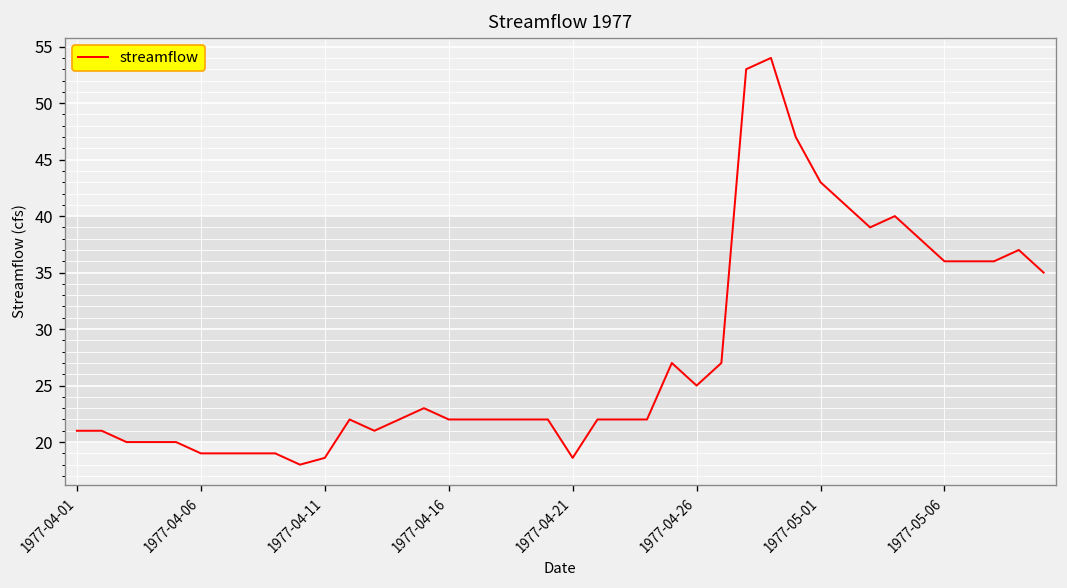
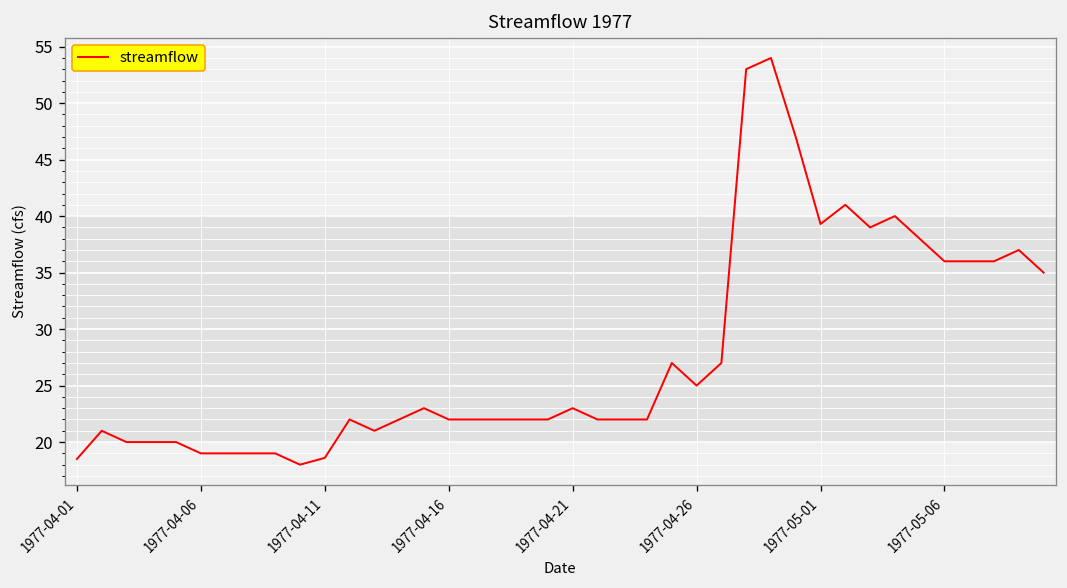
1977-04-01: 21 -> 19
1977-04-21: 19 -> 23
1977-05-01: 43 -> 39
